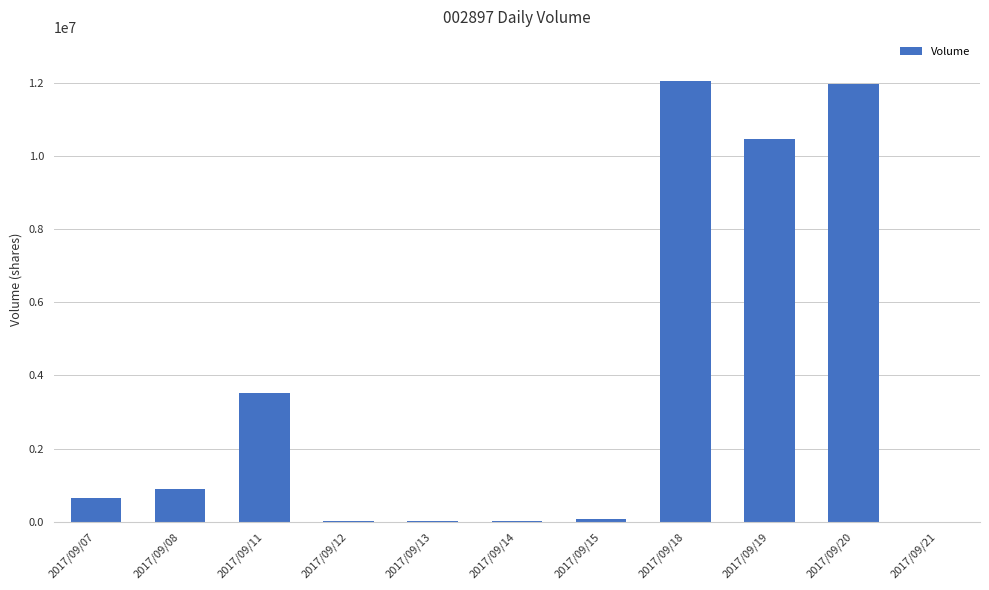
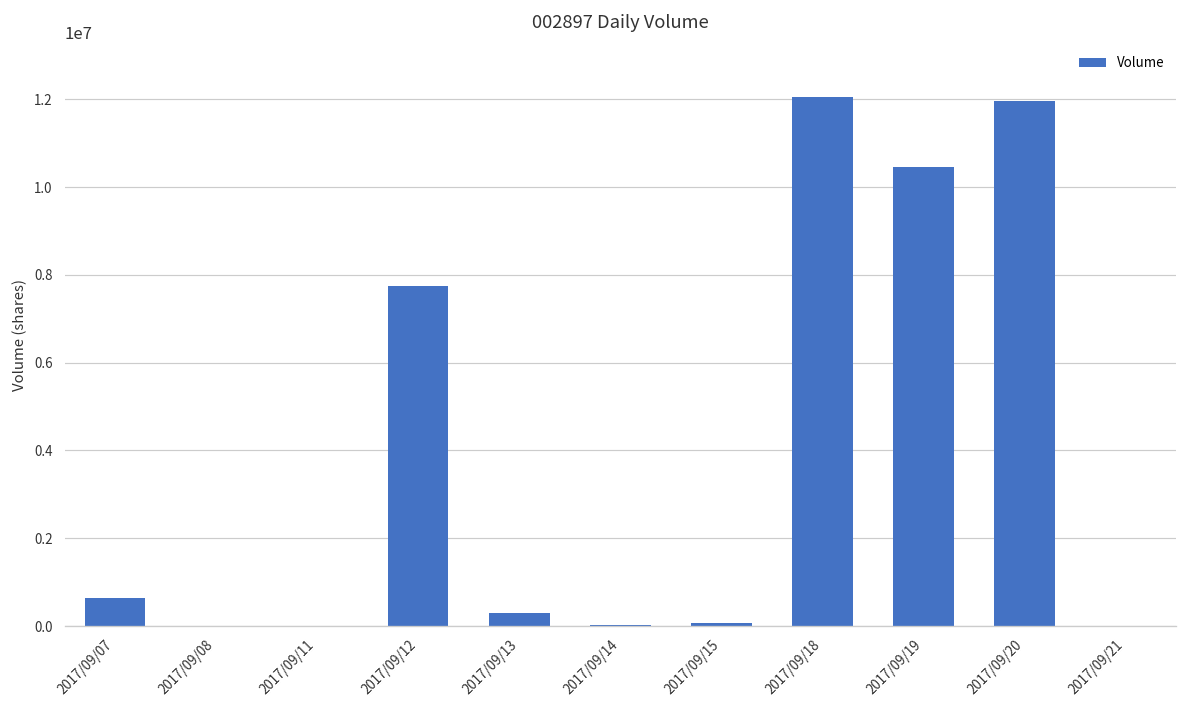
2017/09/08: 900000 -> 0
2017/09/11: 3500000 -> 0
2017/09/12: 0 -> 7700000
2017/09/13: 0 -> 300000
